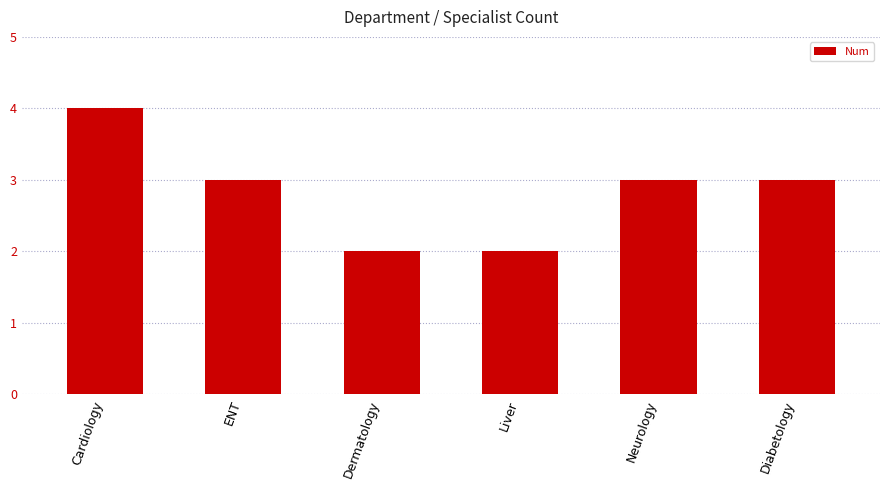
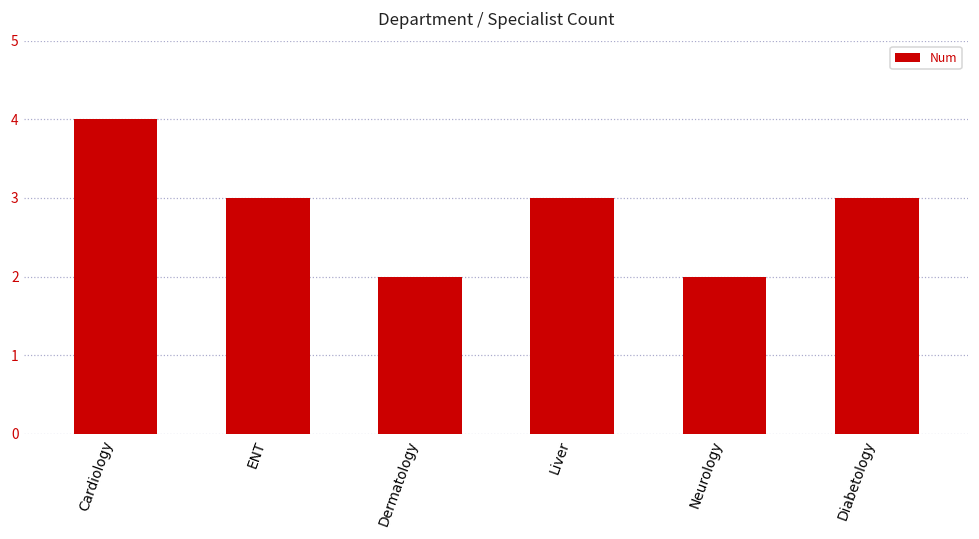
Liver: 2 -> 3
Neurology: 3 -> 2
